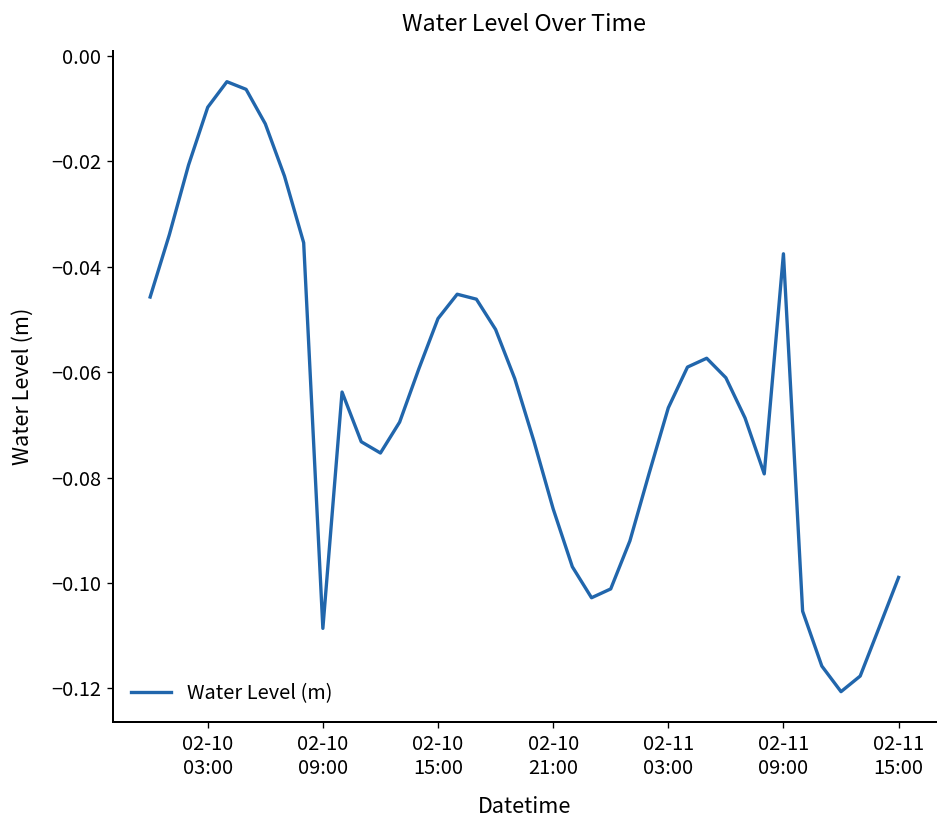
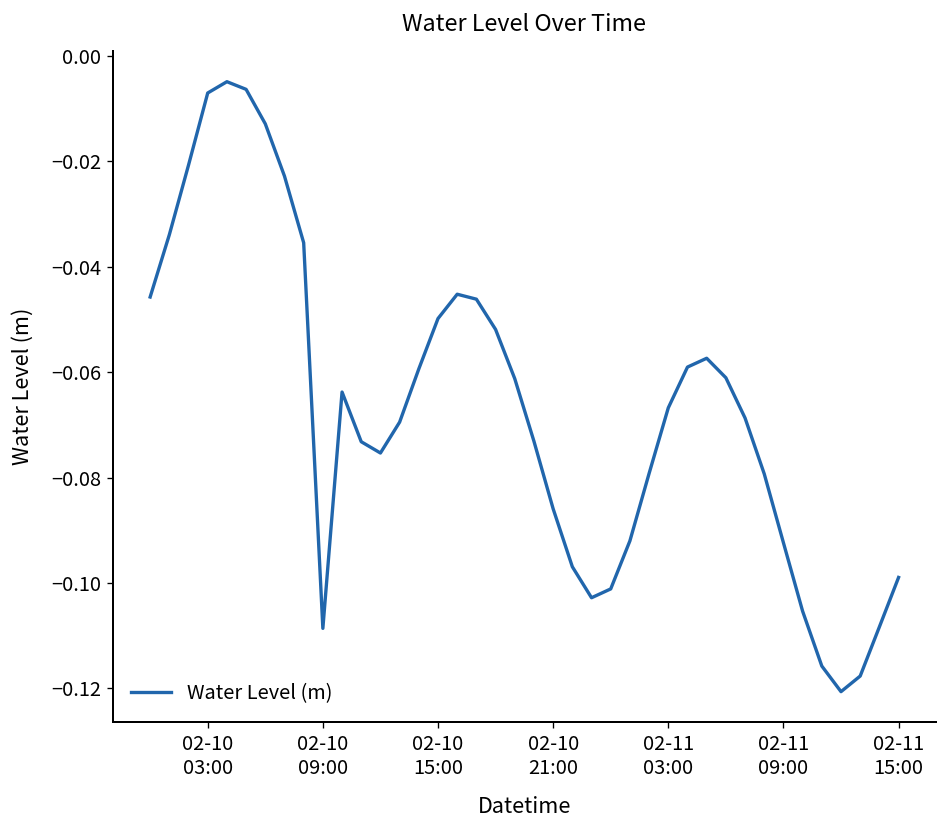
02-10 03:00: -0.010 -> -0.007
02-11 09:00: -0.038 -> -0.092
